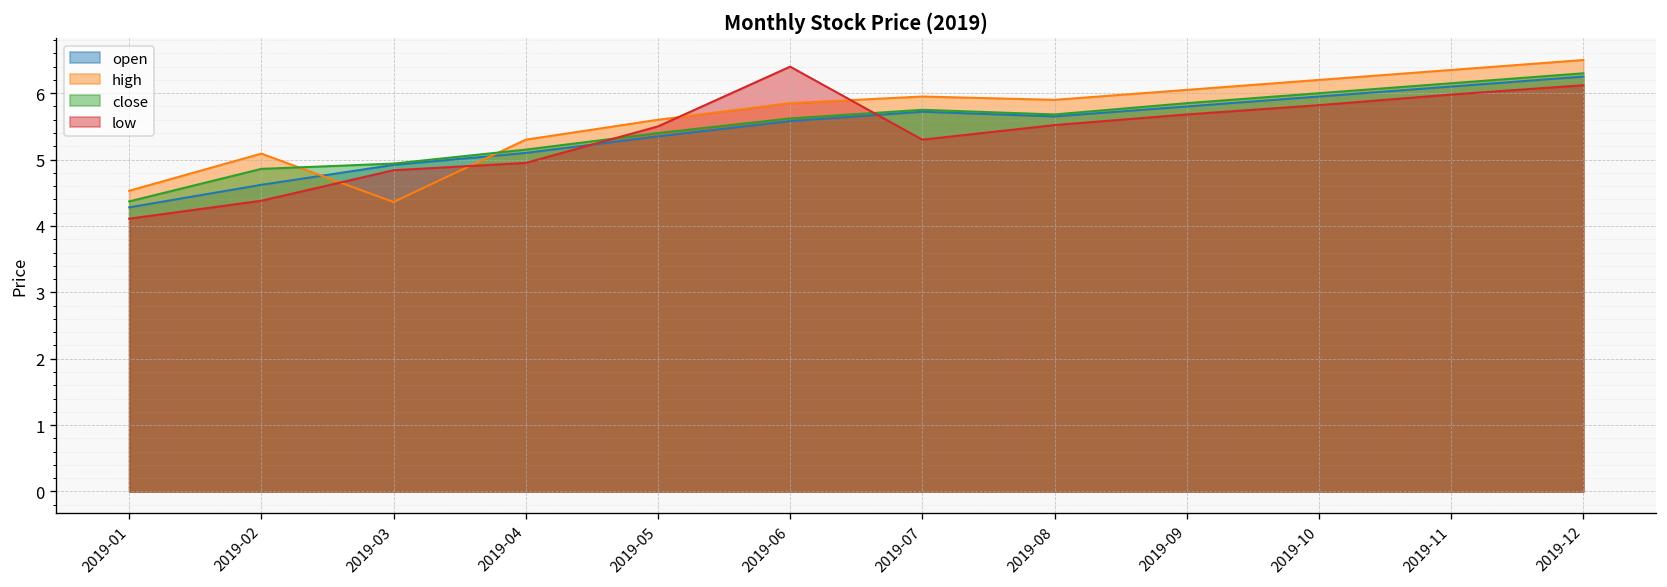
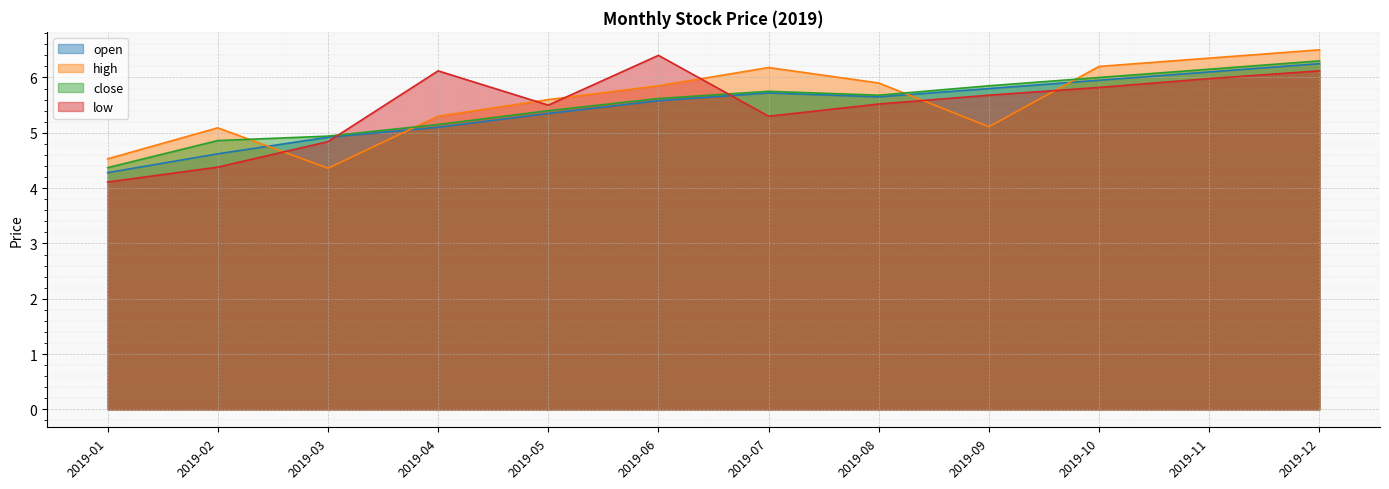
low, 2019-04: 5.0 -> 6.1
high, 2019-07: 6.0 -> 6.2
high, 2019-09: 6.1 -> 5.1
